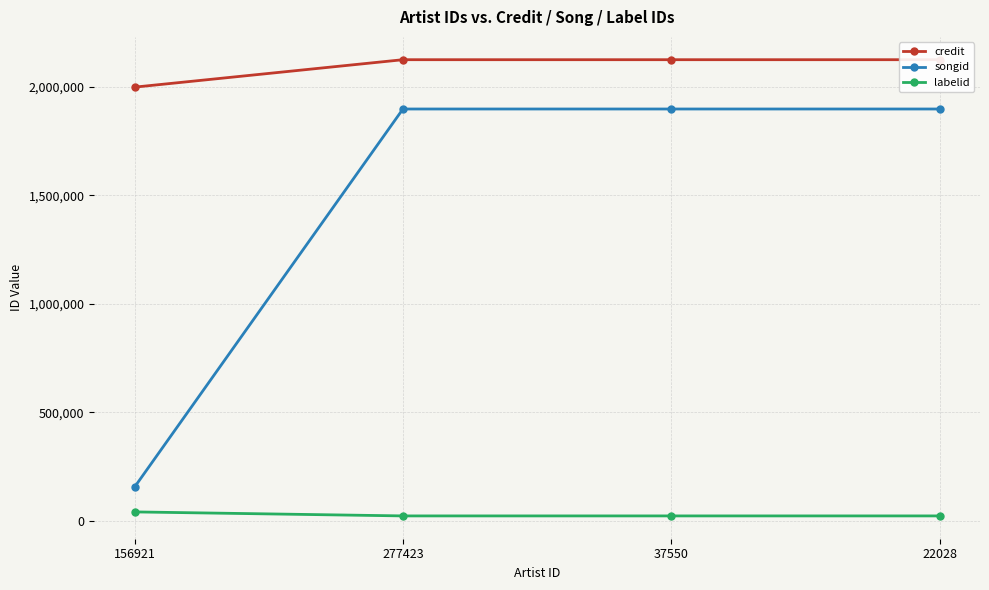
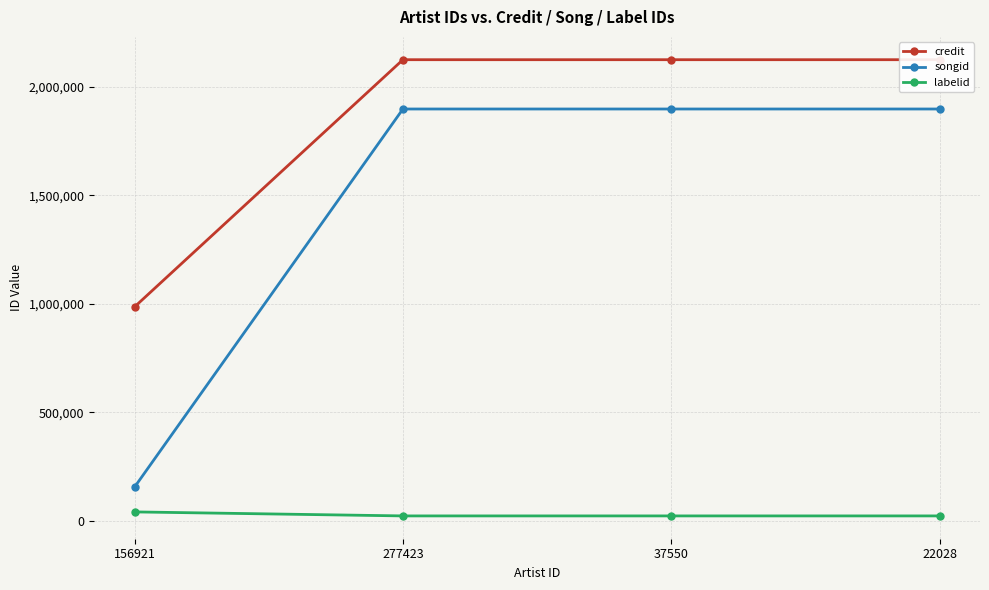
credit, 156921: 2,000,000 -> 990,000
